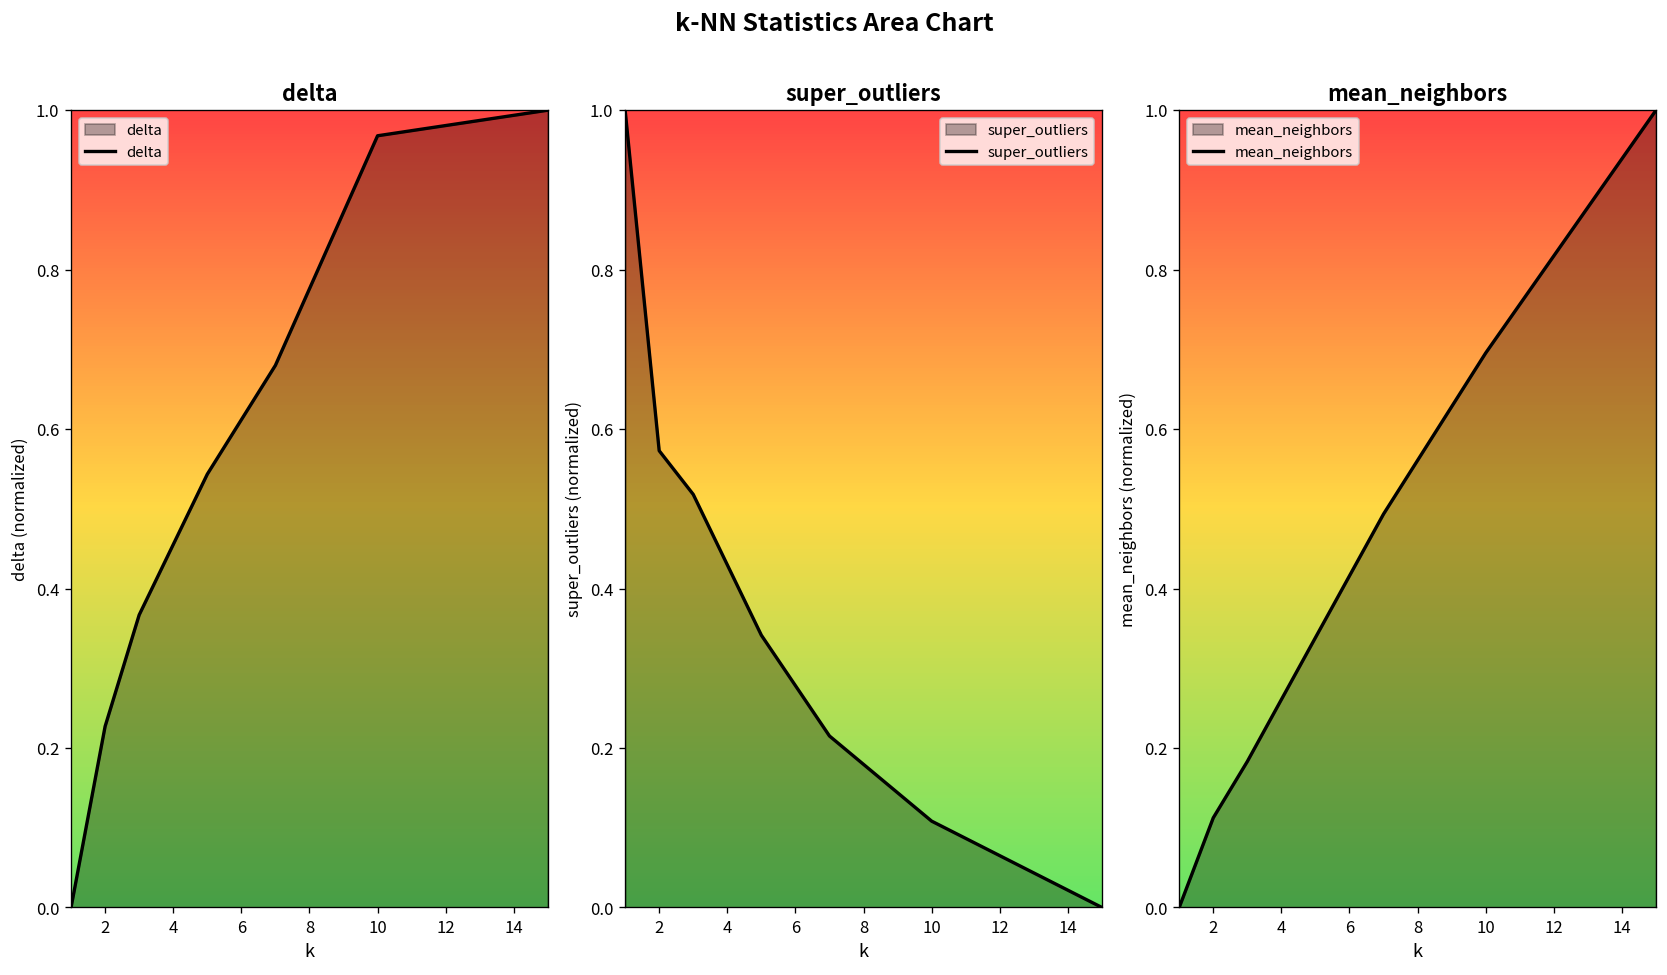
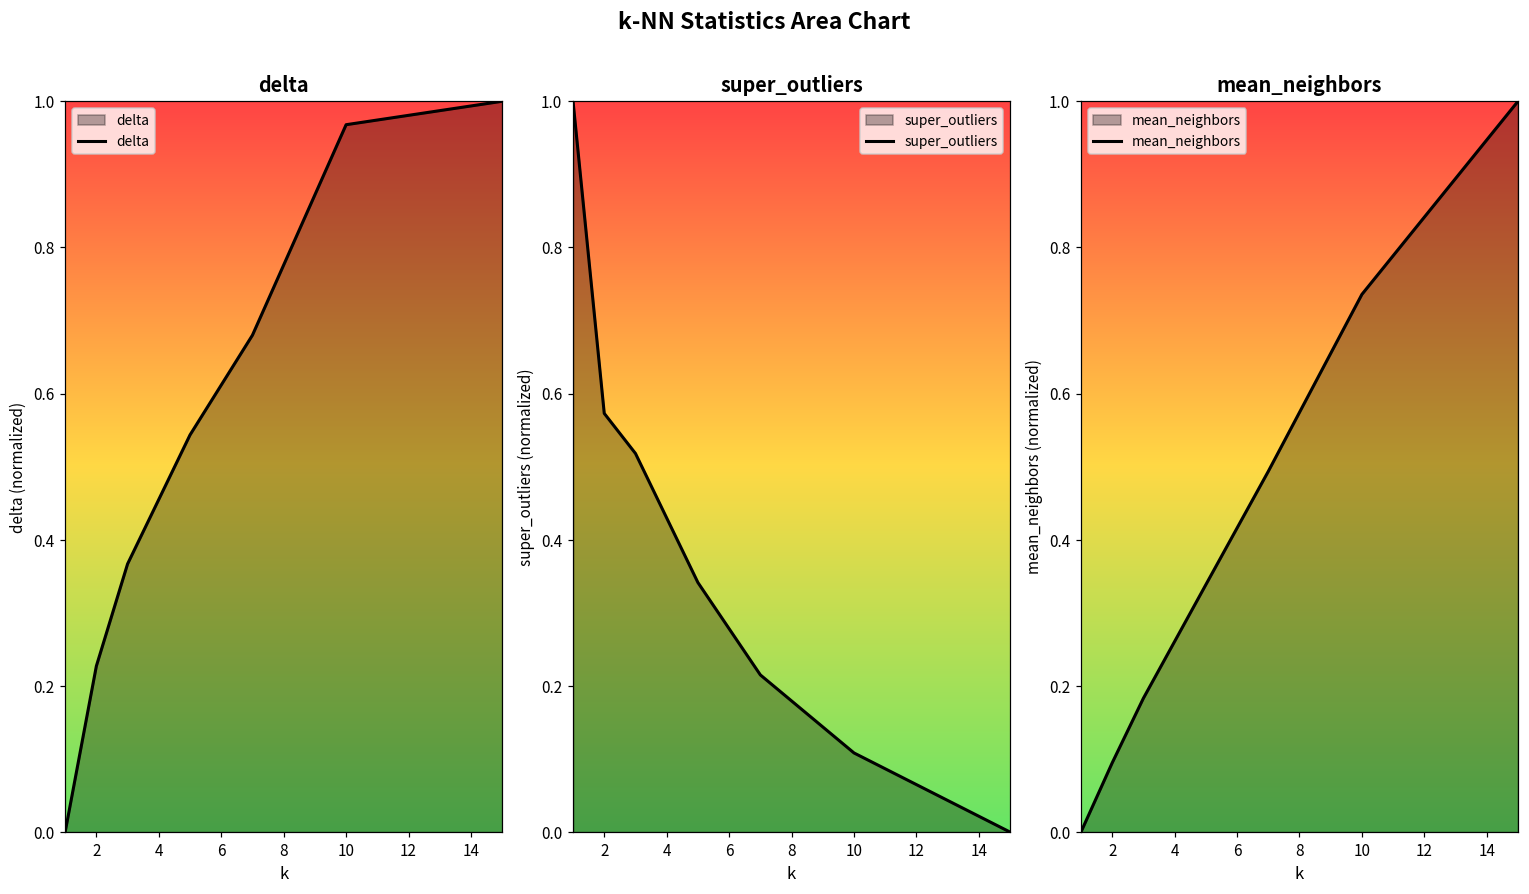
mean_neighbors, 2: 0.11 -> 0.09
mean_neighbors, 10: 0.70 -> 0.74
